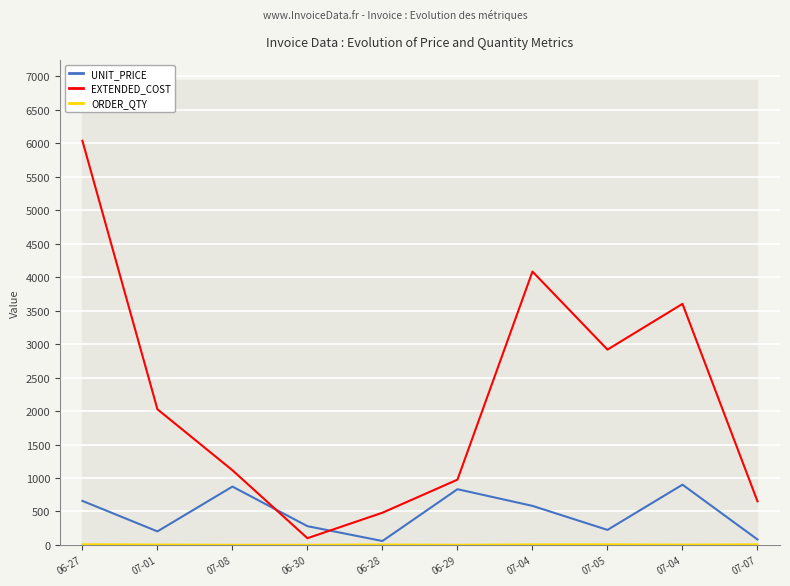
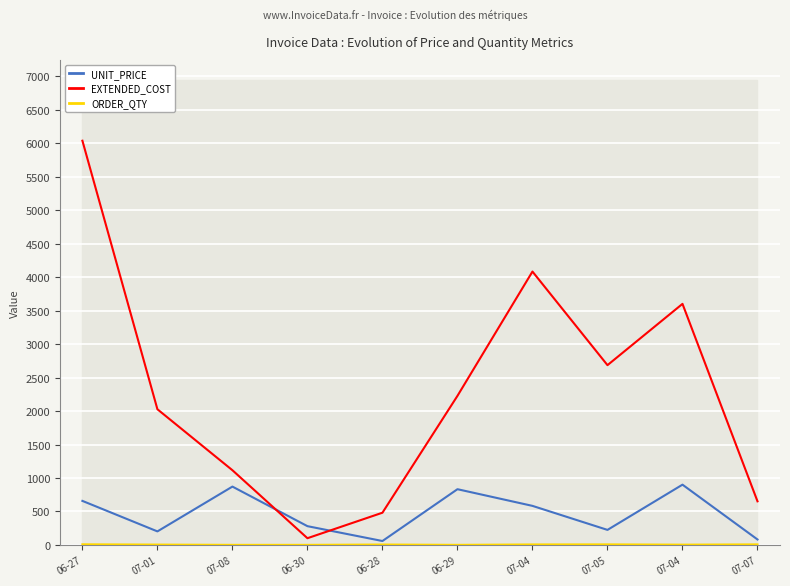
EXTENDED_COST, 06-29: 1000 -> 2200
EXTENDED_COST, 07-05: 2900 -> 2700
